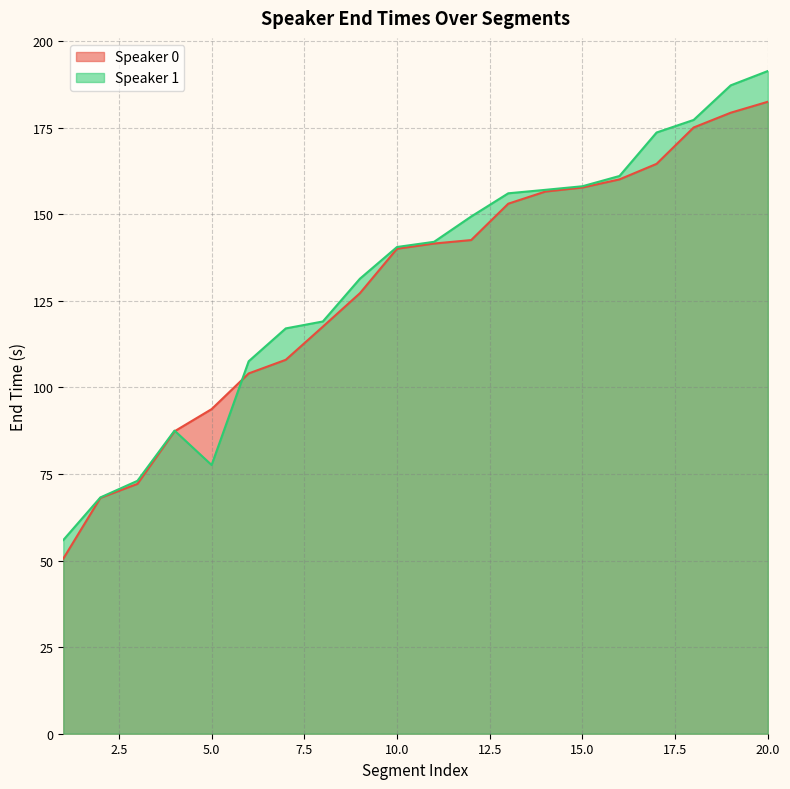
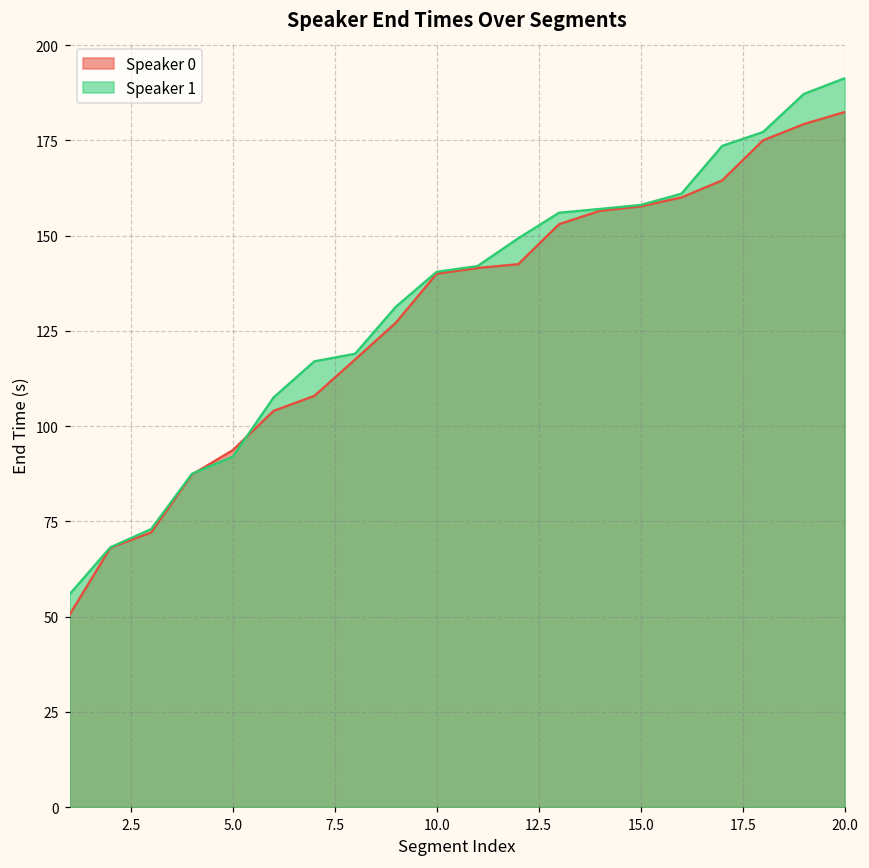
Speaker 1, 5.0: 78 -> 92
